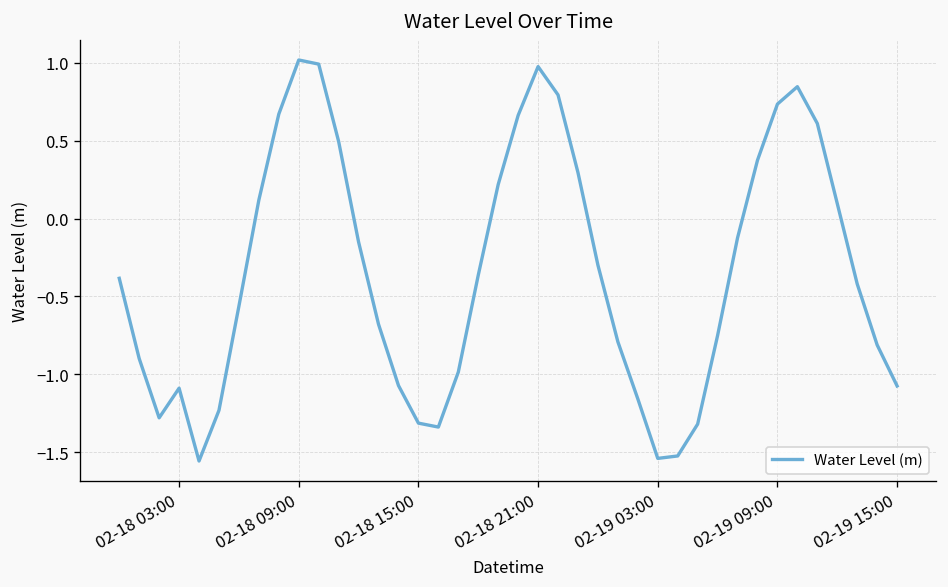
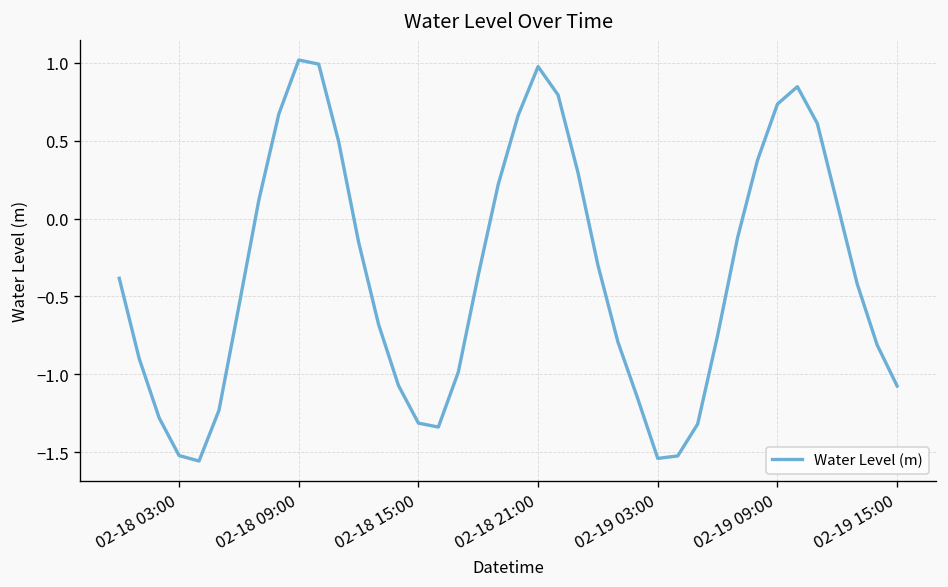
02-18 03:00: -1.09 -> -1.52
